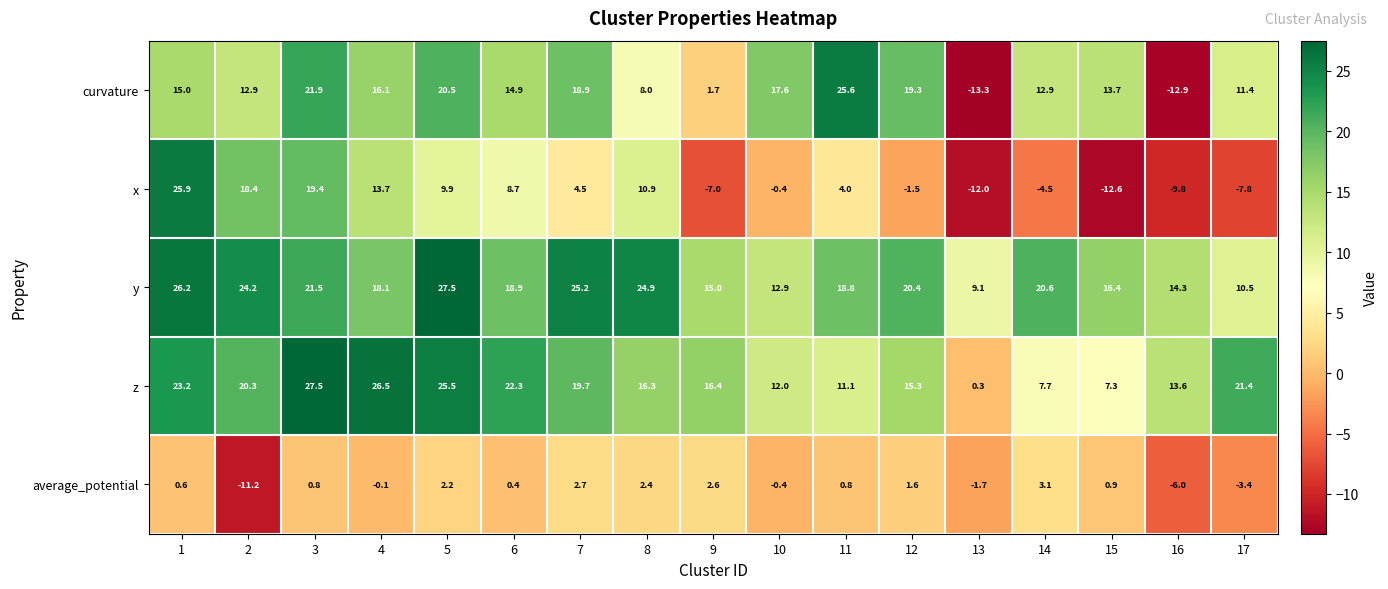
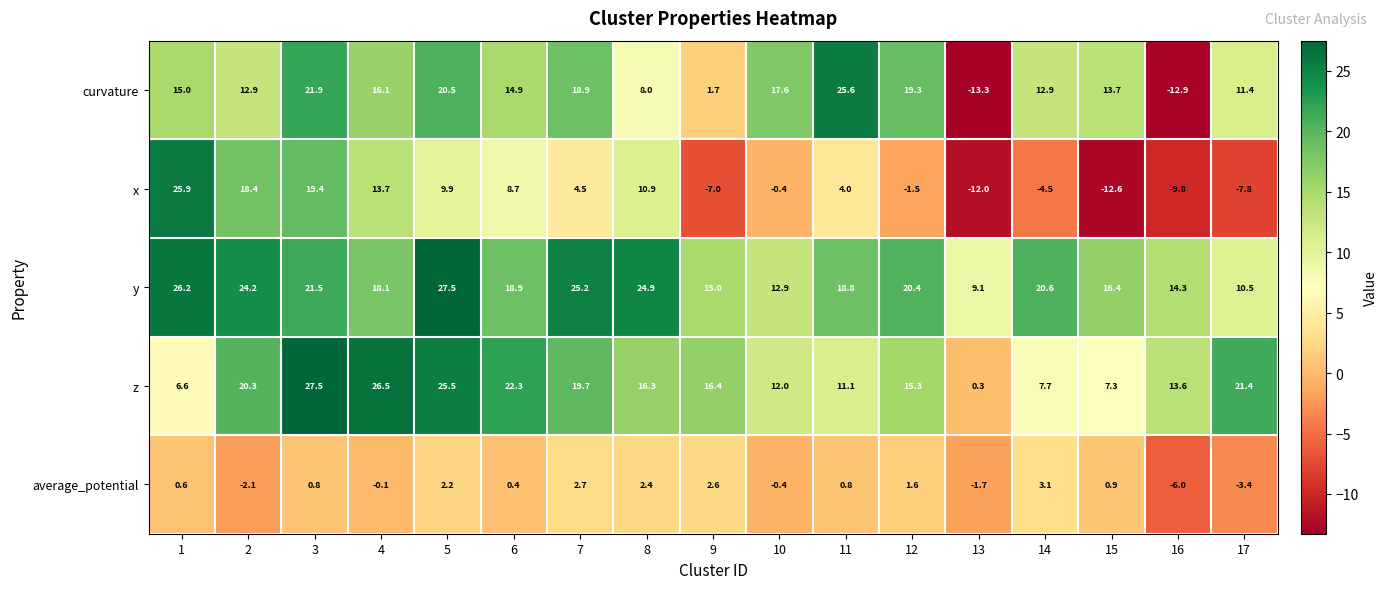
z, 1: 23.2 -> 6.6
average_potential, 2: -11.2 -> -2.1
